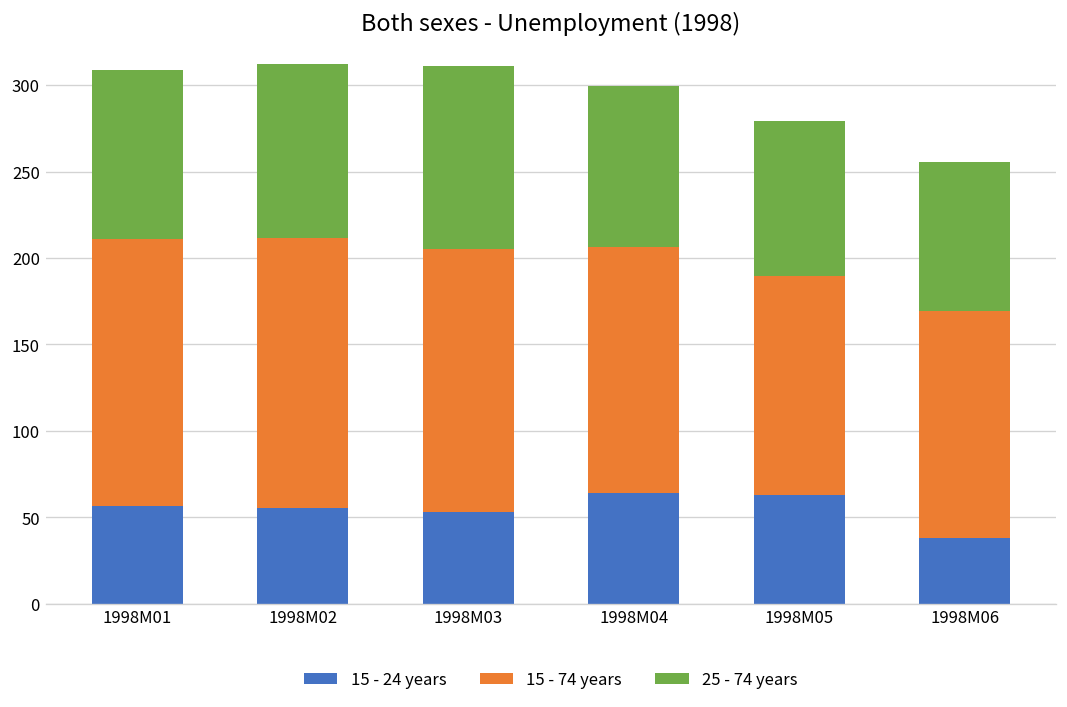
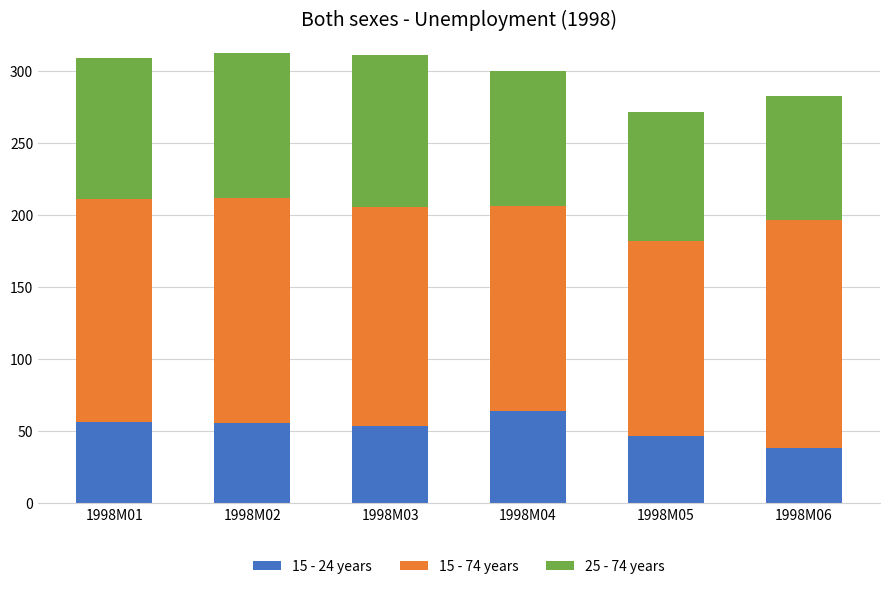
15 - 24 years, 1998M05: 63 -> 46
15 - 74 years, 1998M05: 127 -> 136
15 - 74 years, 1998M06: 131 -> 158
